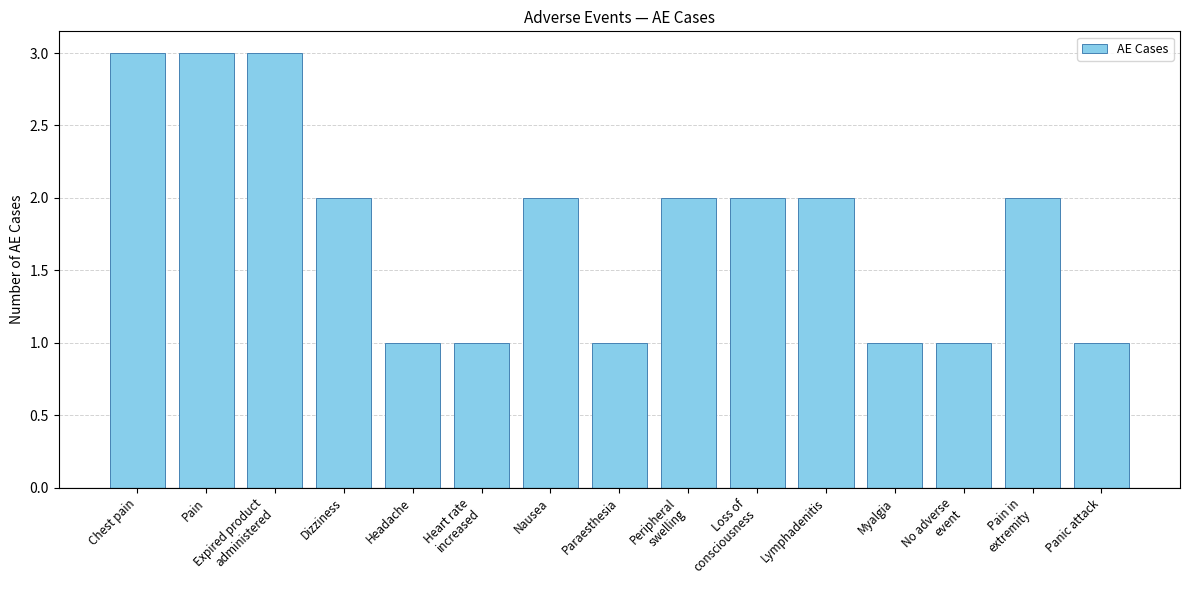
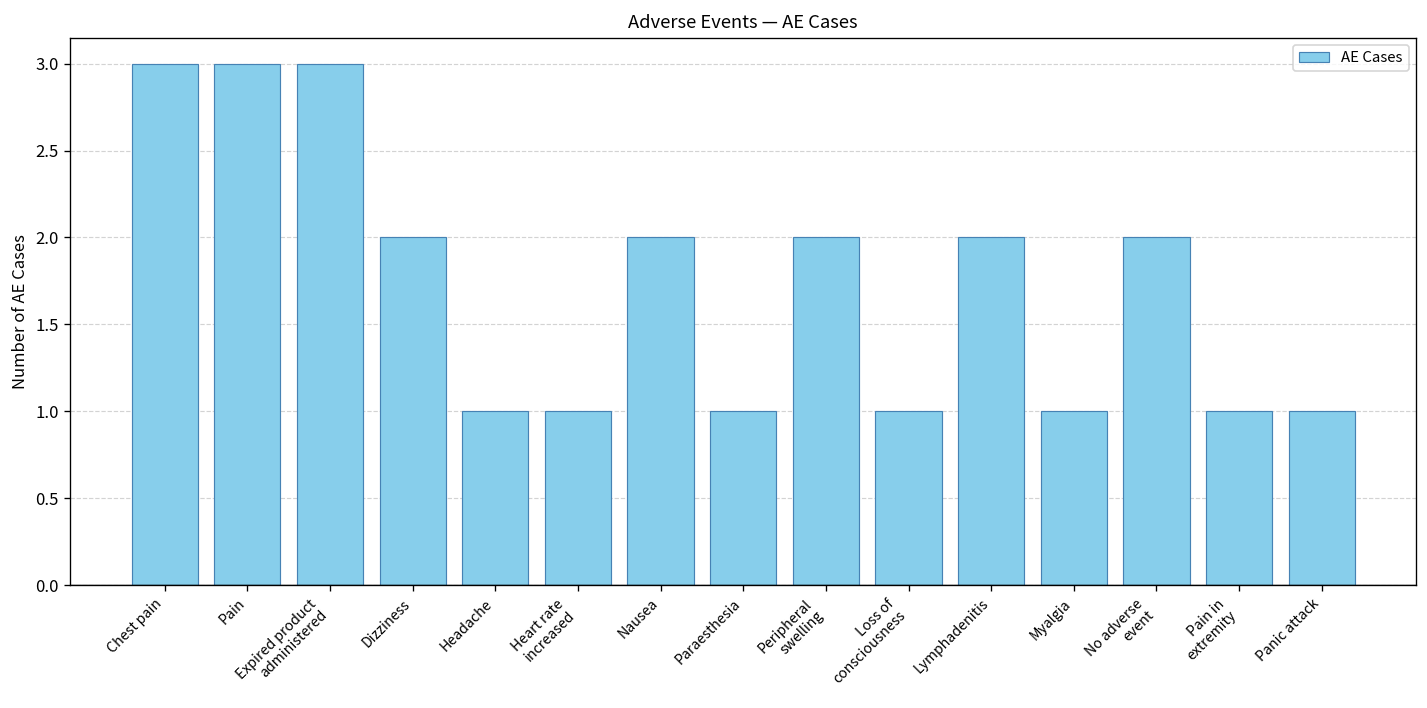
Loss of consciousness: 2 -> 1
No adverse event: 1 -> 2
Pain in extremity: 2 -> 1
